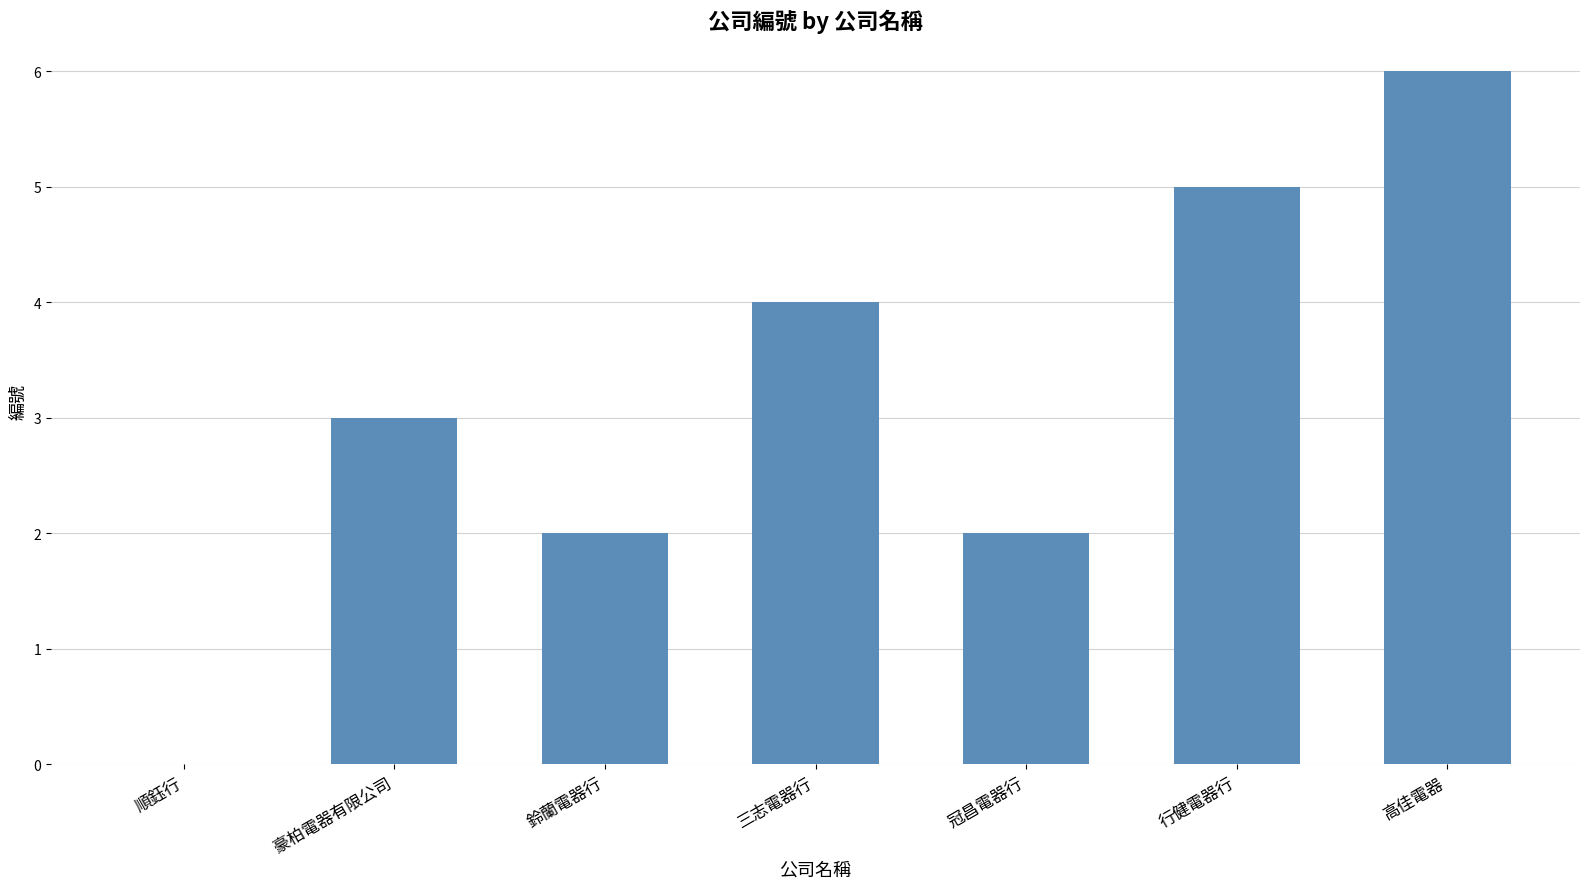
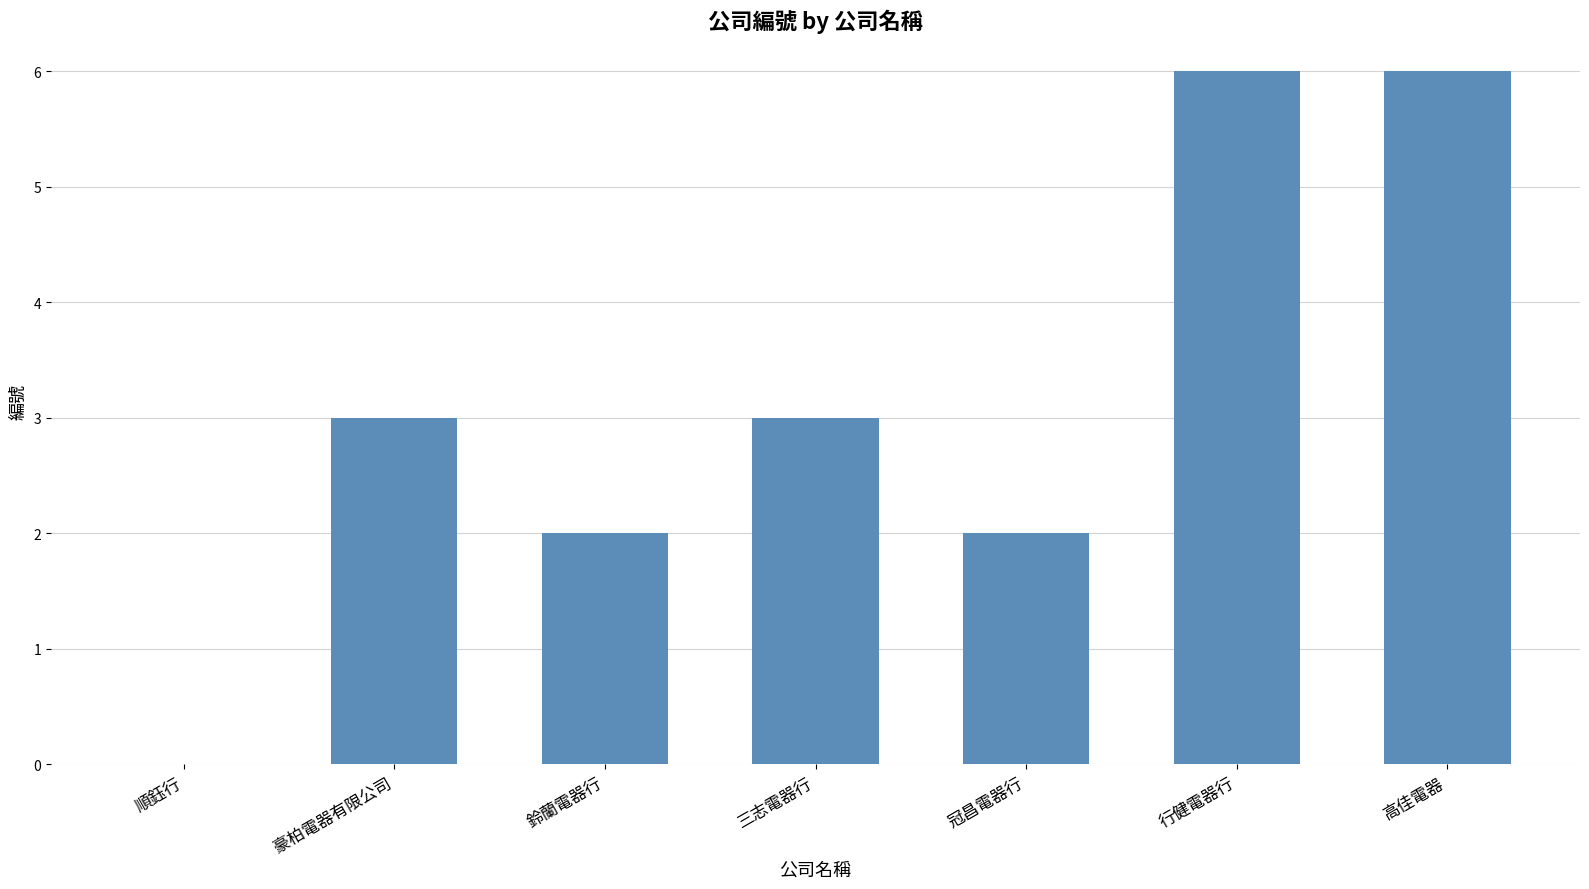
三志電器行: 4 -> 3
行健電器行: 5 -> 6
